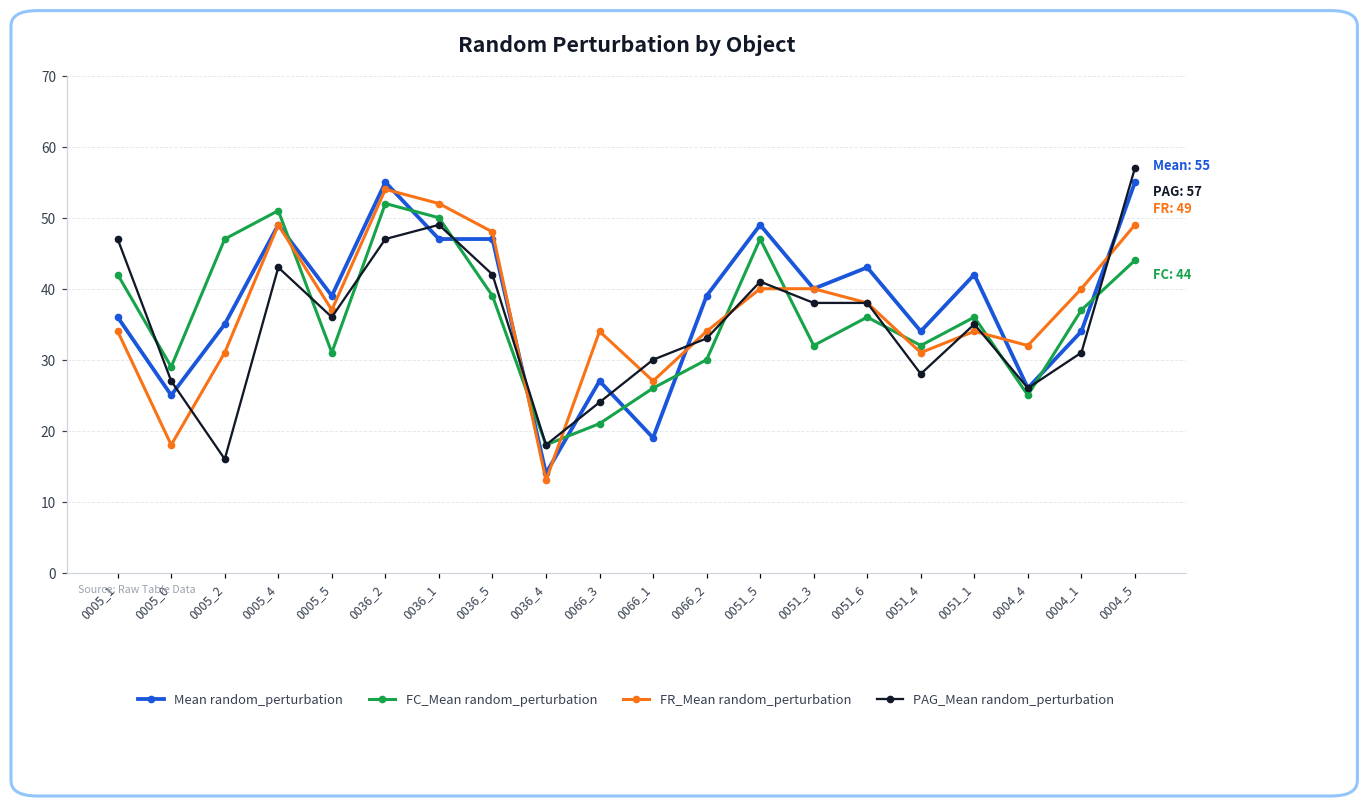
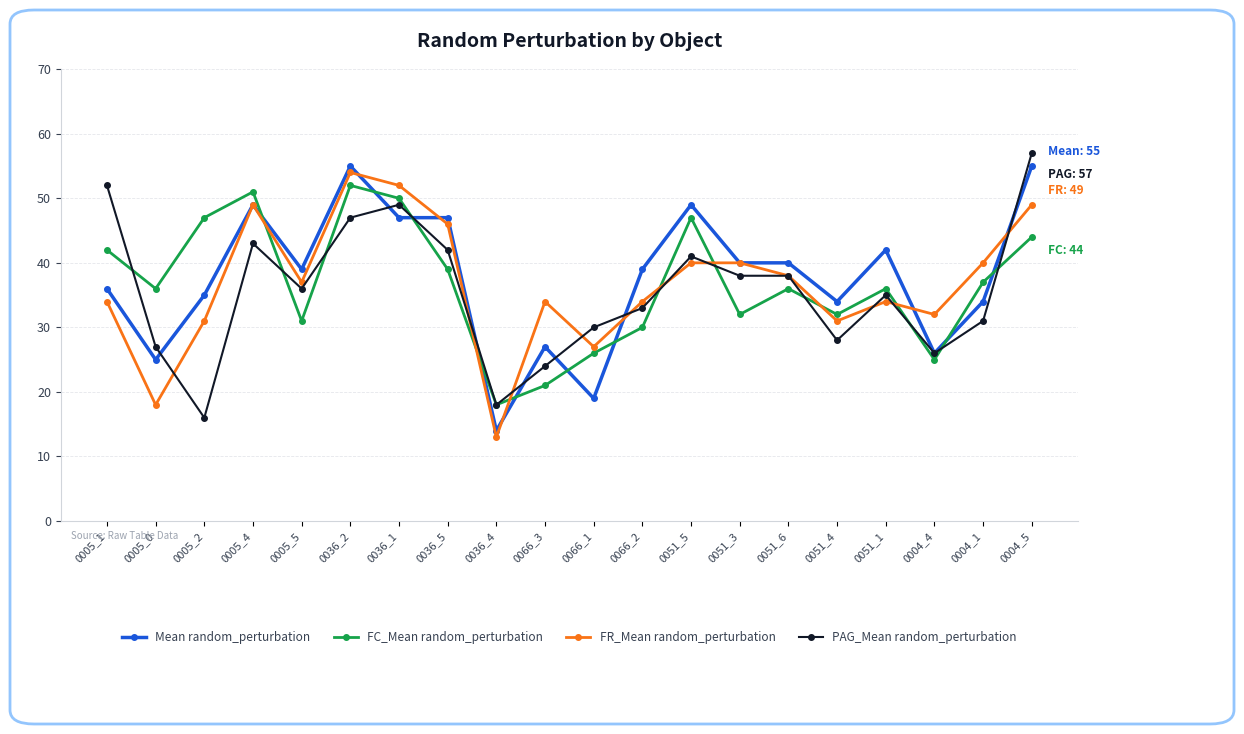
PAG_Mean random_perturbation, 0005_1: 47 -> 52
FC_Mean random_perturbation, 0005_0: 29 -> 36
FR_Mean random_perturbation, 0036_5: 48 -> 46
Mean random_perturbation, 0051_6: 43 -> 40
